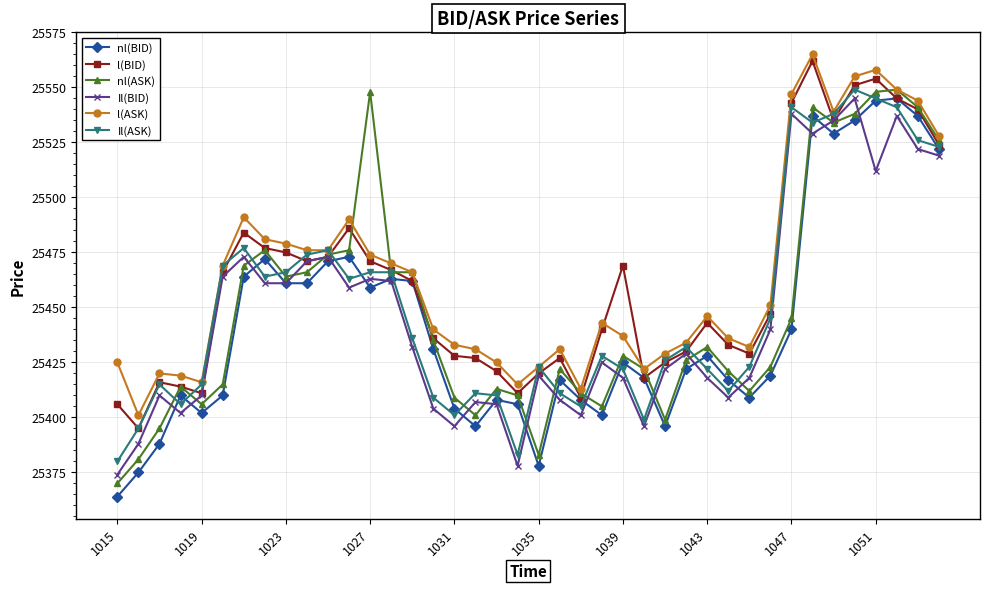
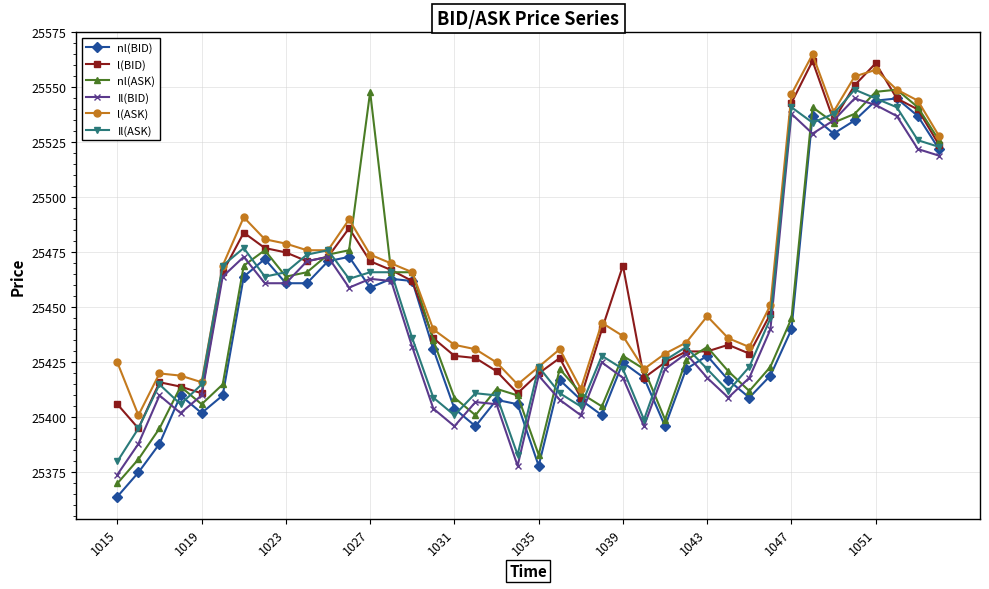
l(BID), 1043: 25443 -> 25430
l(BID), 1051: 25554 -> 25561
Il(BID), 1051: 25512 -> 25542
